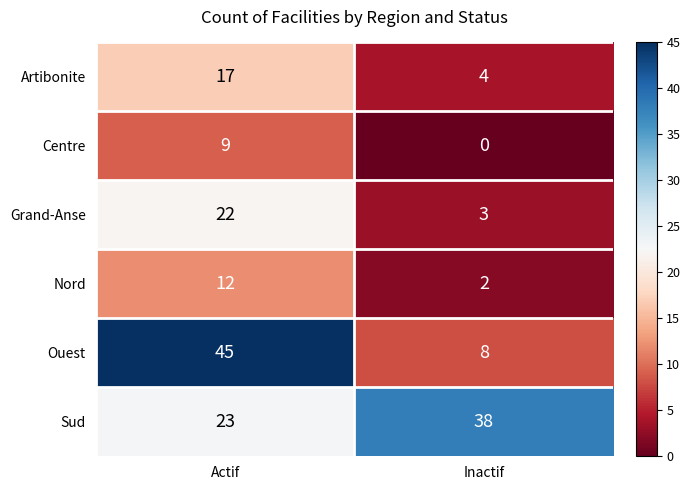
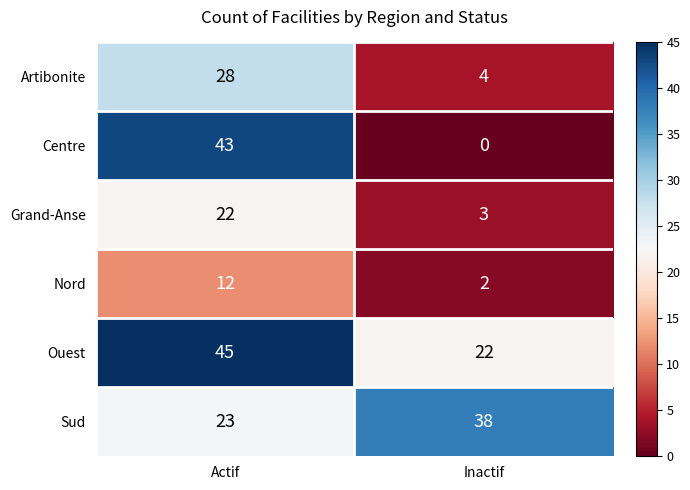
Artibonite, Actif: 17 -> 28
Centre, Actif: 9 -> 43
Ouest, Inactif: 8 -> 22
